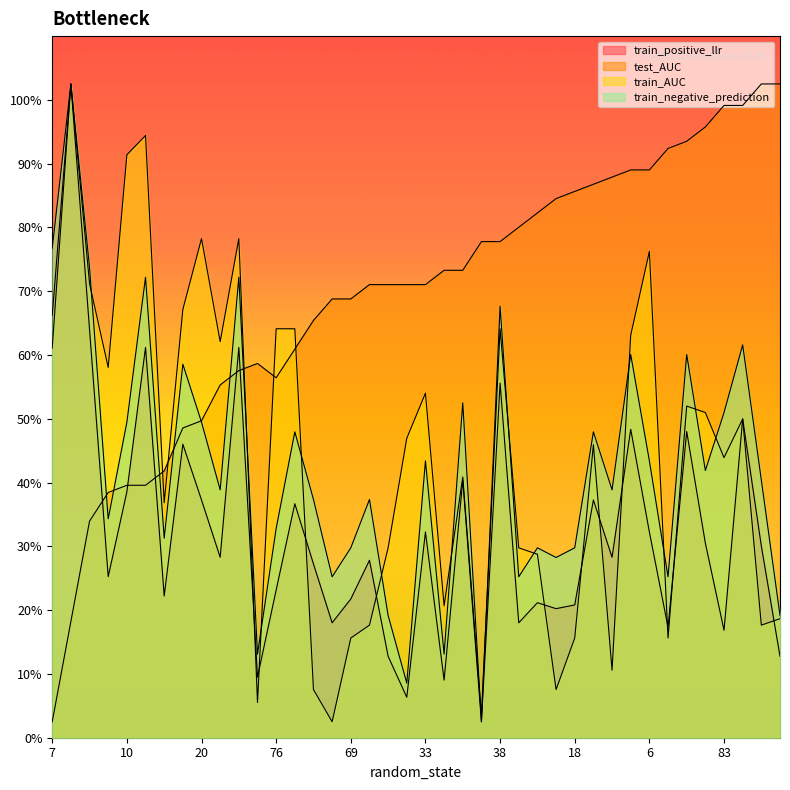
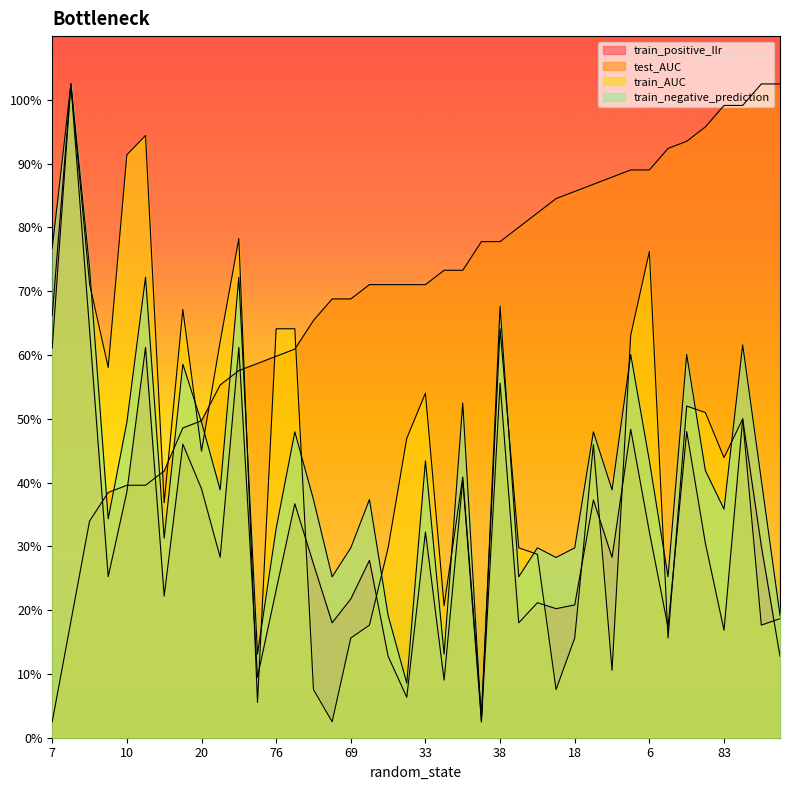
train_positive_llr, 20: 37% -> 39%
train_AUC, 20: 78% -> 45%
test_AUC, 76: 56% -> 60%
train_negative_prediction, 83: 51% -> 36%
